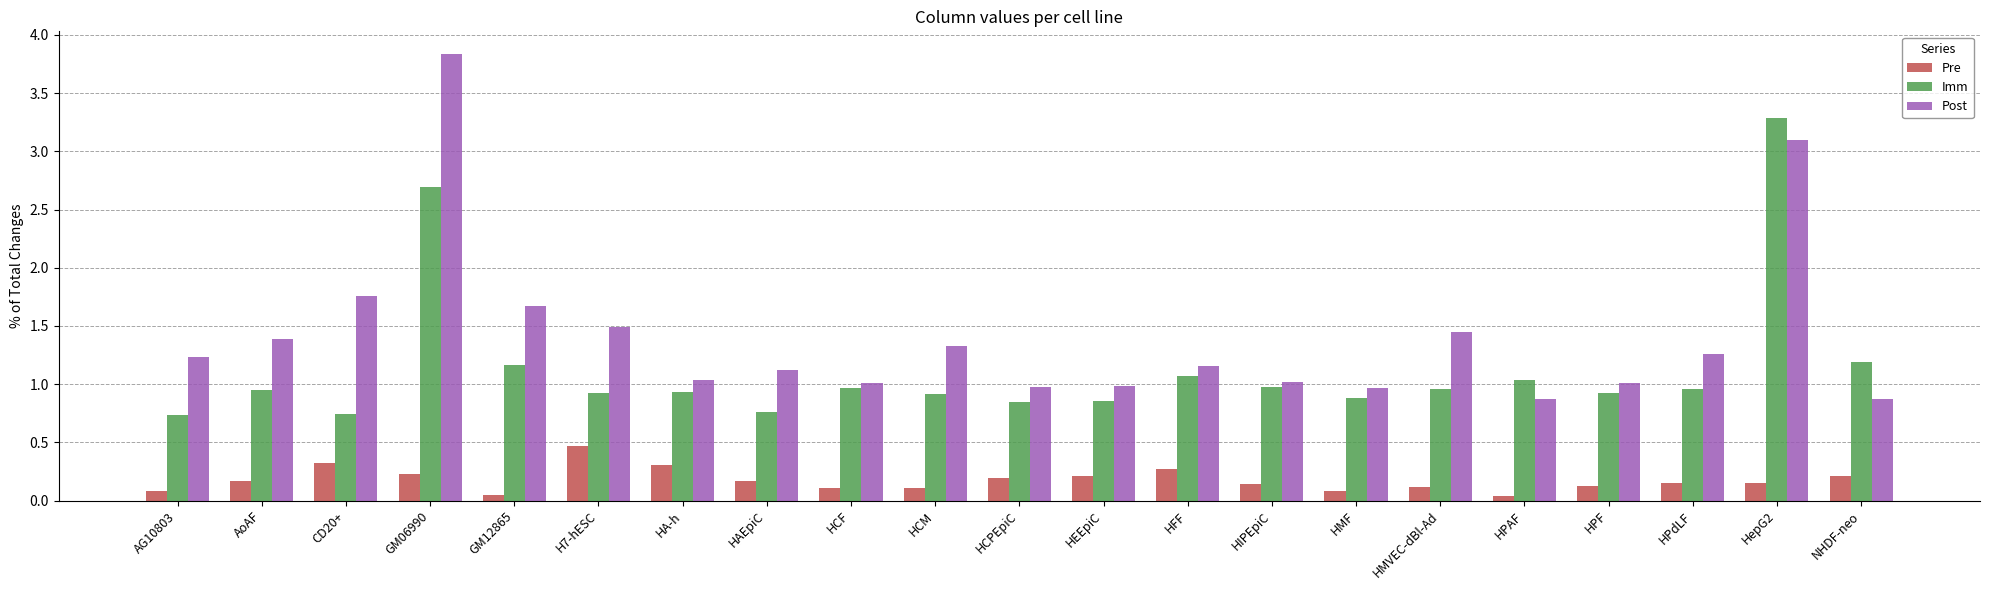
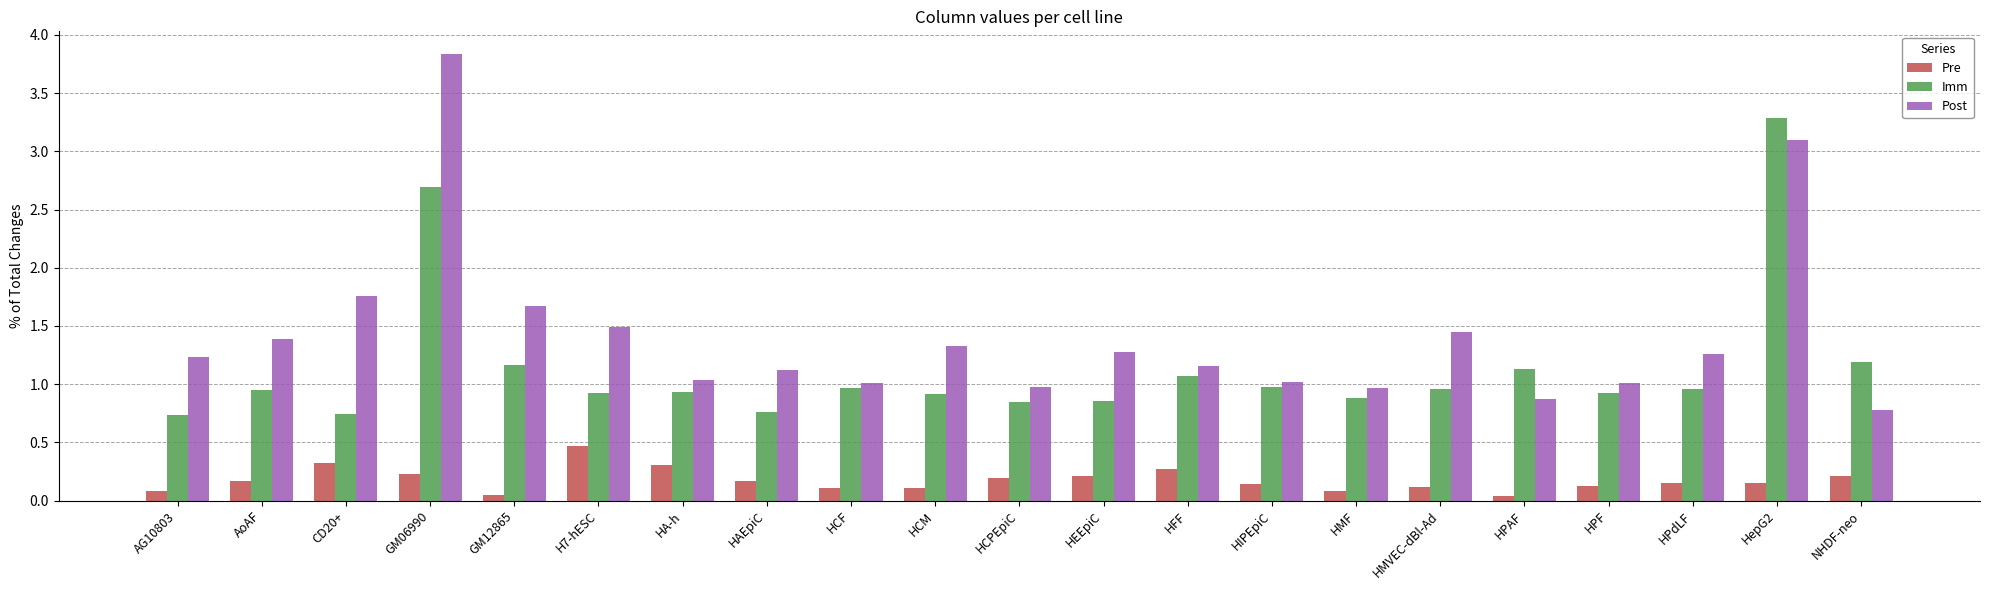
Post, HEEpiC: 0.98 -> 1.27
Imm, HPAF: 1.03 -> 1.13
Post, NHDF-neo: 0.88 -> 0.78
